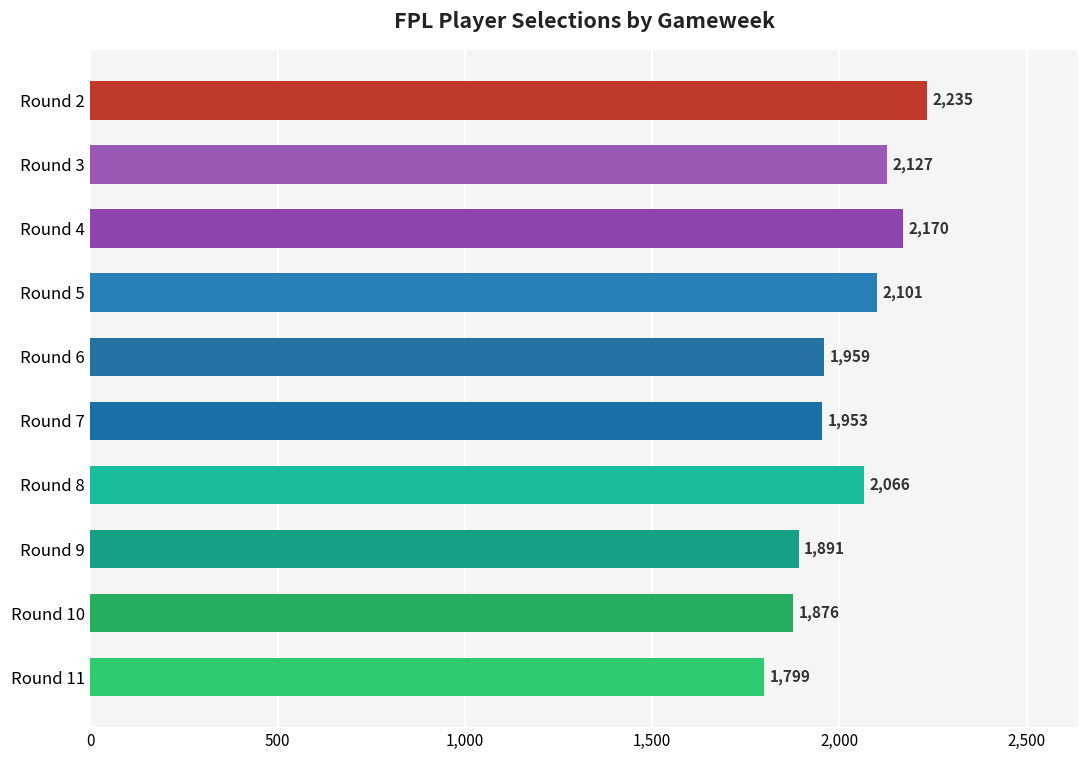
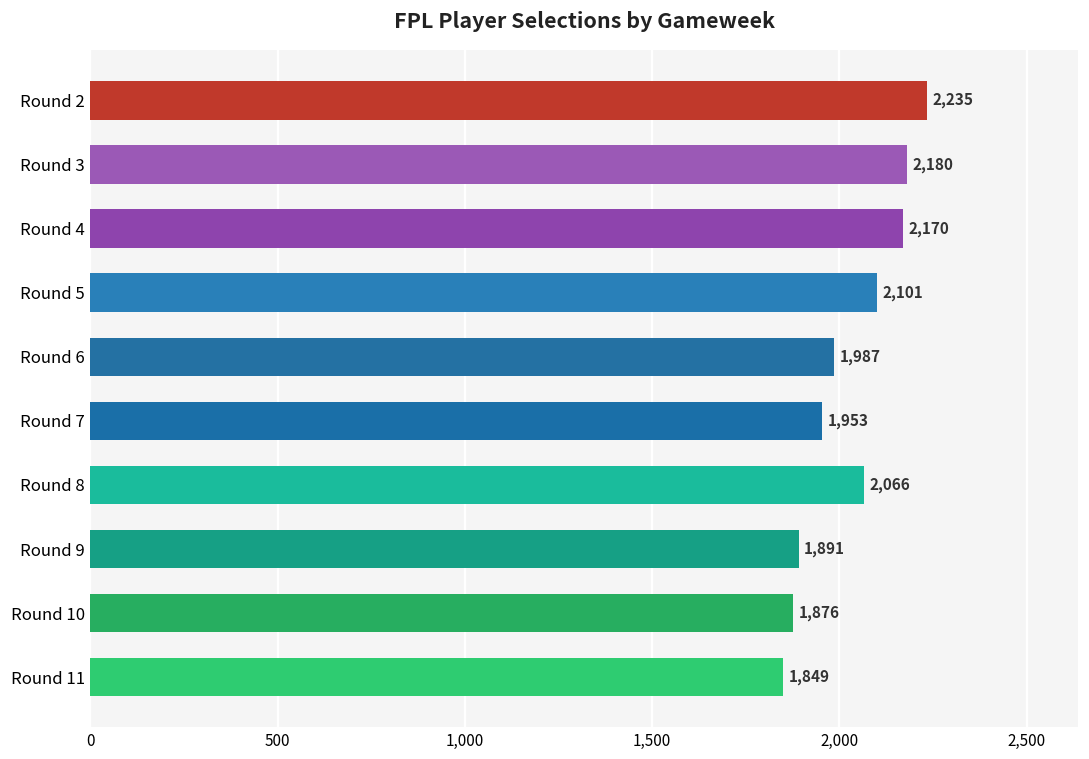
Round 3: 2,127 -> 2,180
Round 6: 1,959 -> 1,987
Round 11: 1,799 -> 1,849
